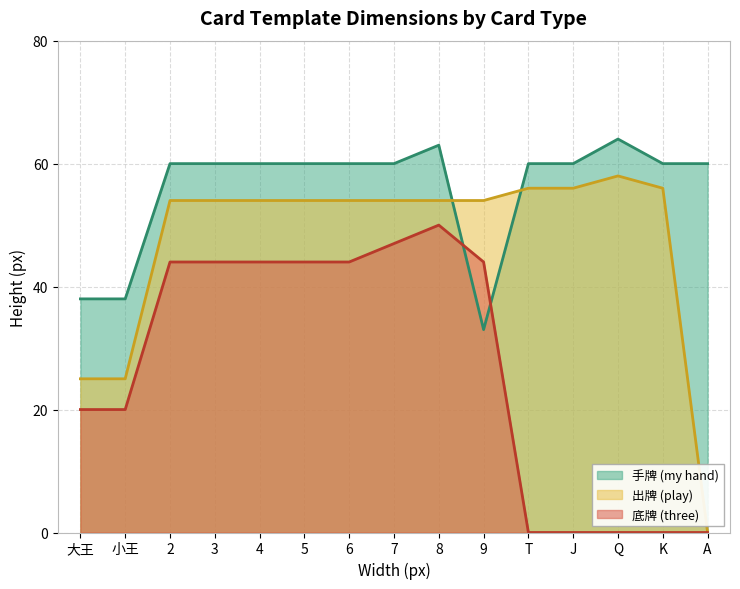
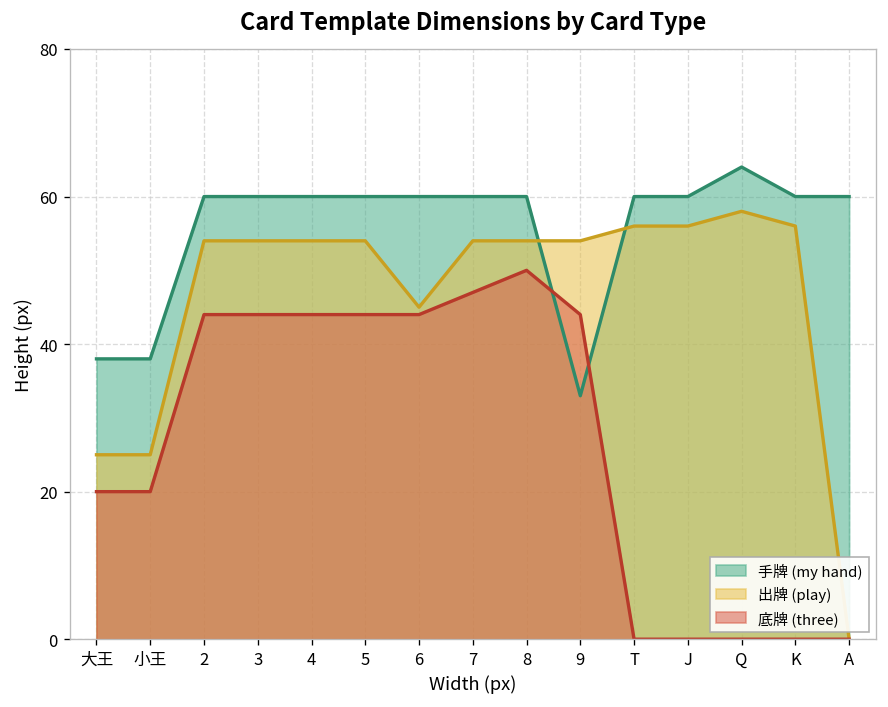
出牌 (play), 6: 54 -> 45
手牌 (my hand), 8: 63 -> 60
